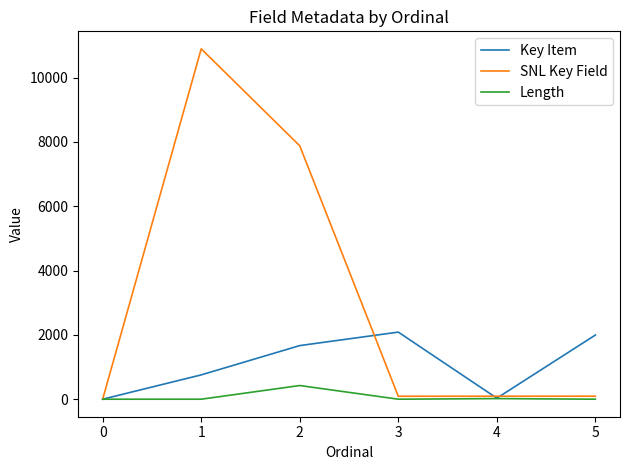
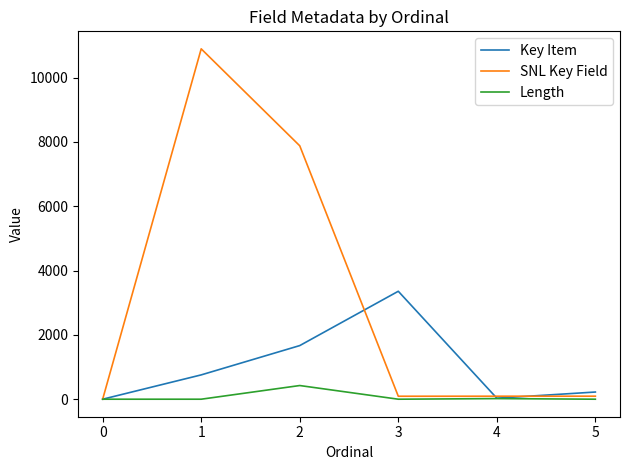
Key Item, 3: 2100 -> 3400
Key Item, 5: 2000 -> 200
